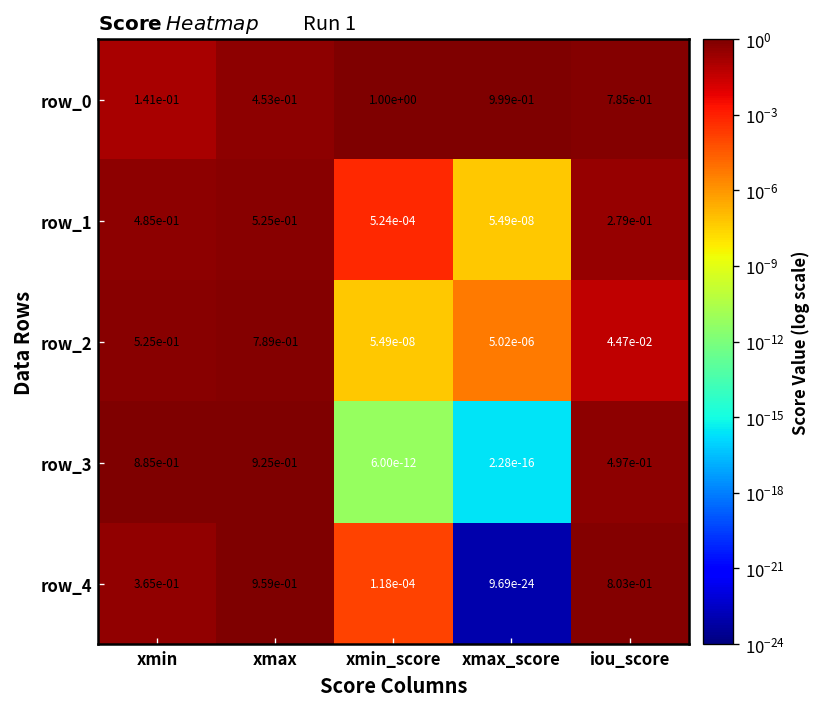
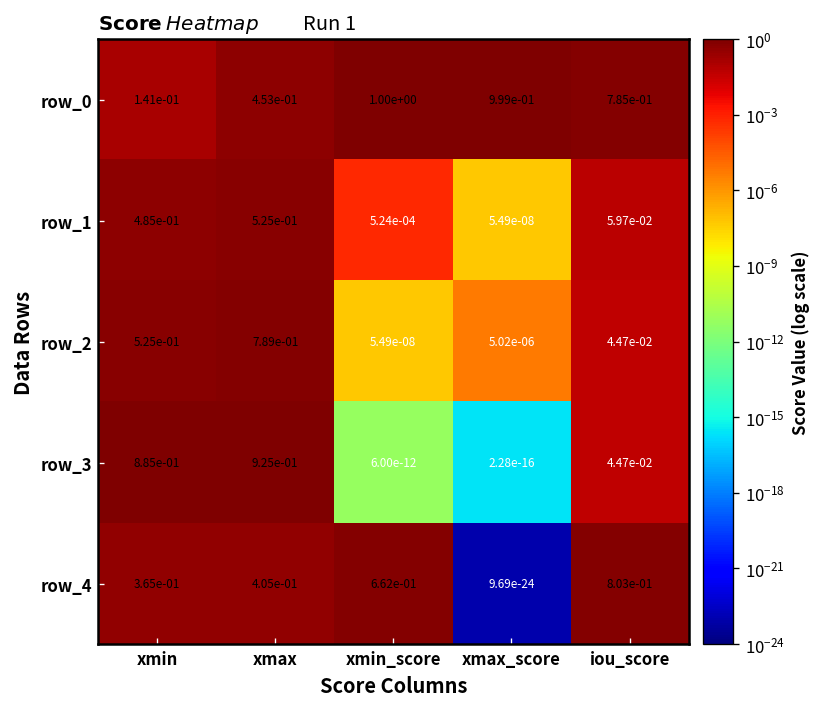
row_1, iou_score: 2.79e-01 -> 5.97e-02
row_3, iou_score: 4.97e-01 -> 4.47e-02
row_4, xmax: 9.59e-01 -> 4.05e-01
row_4, xmin_score: 1.18e-04 -> 6.62e-01
